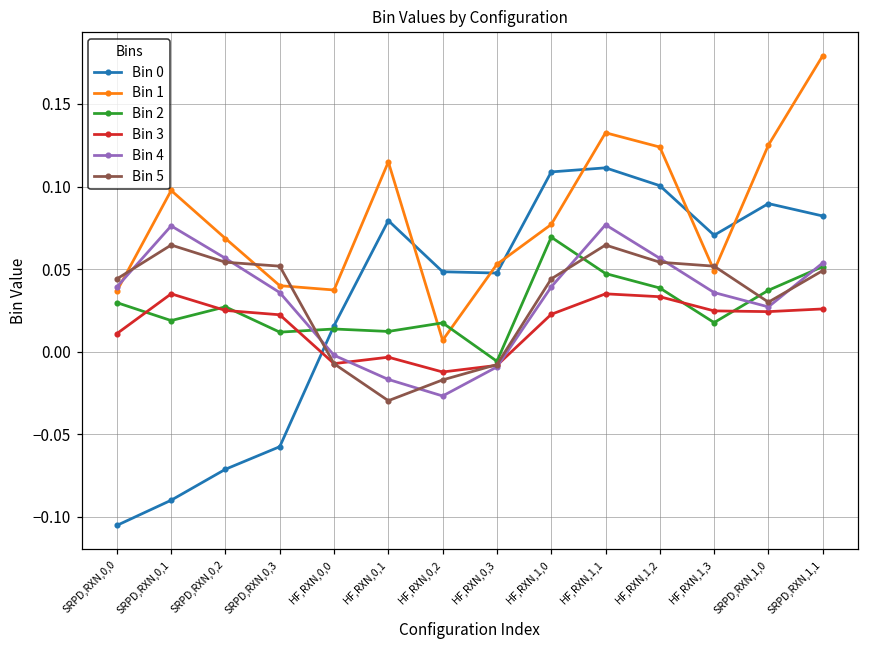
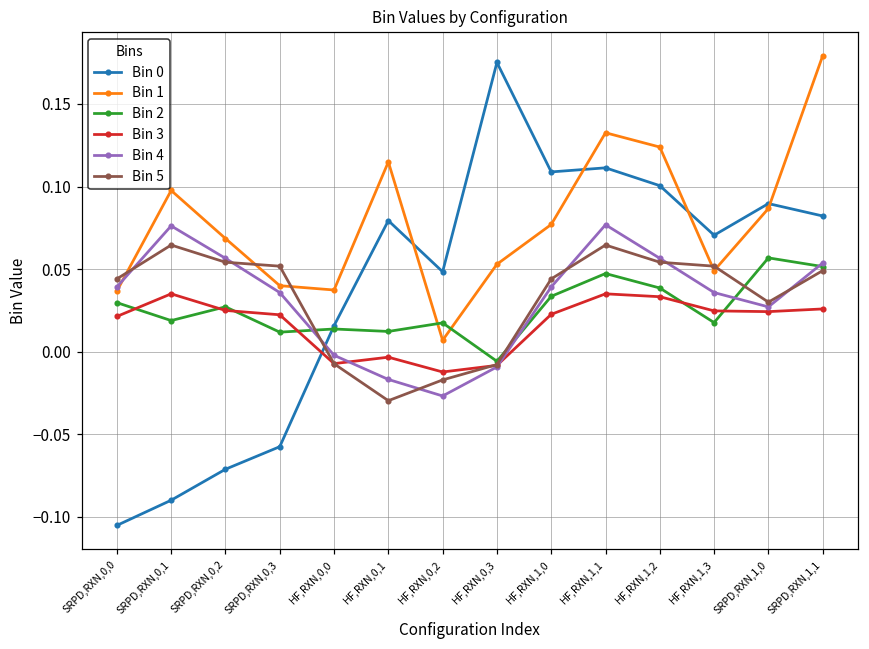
Bin 3, SRPD,RXN,0,0: 0.011 -> 0.021
Bin 0, HF,RXN,0,3: 0.048 -> 0.175
Bin 2, HF,RXN,1,0: 0.069 -> 0.034
Bin 1, SRPD,RXN,1,0: 0.125 -> 0.087
Bin 2, SRPD,RXN,1,0: 0.037 -> 0.057
